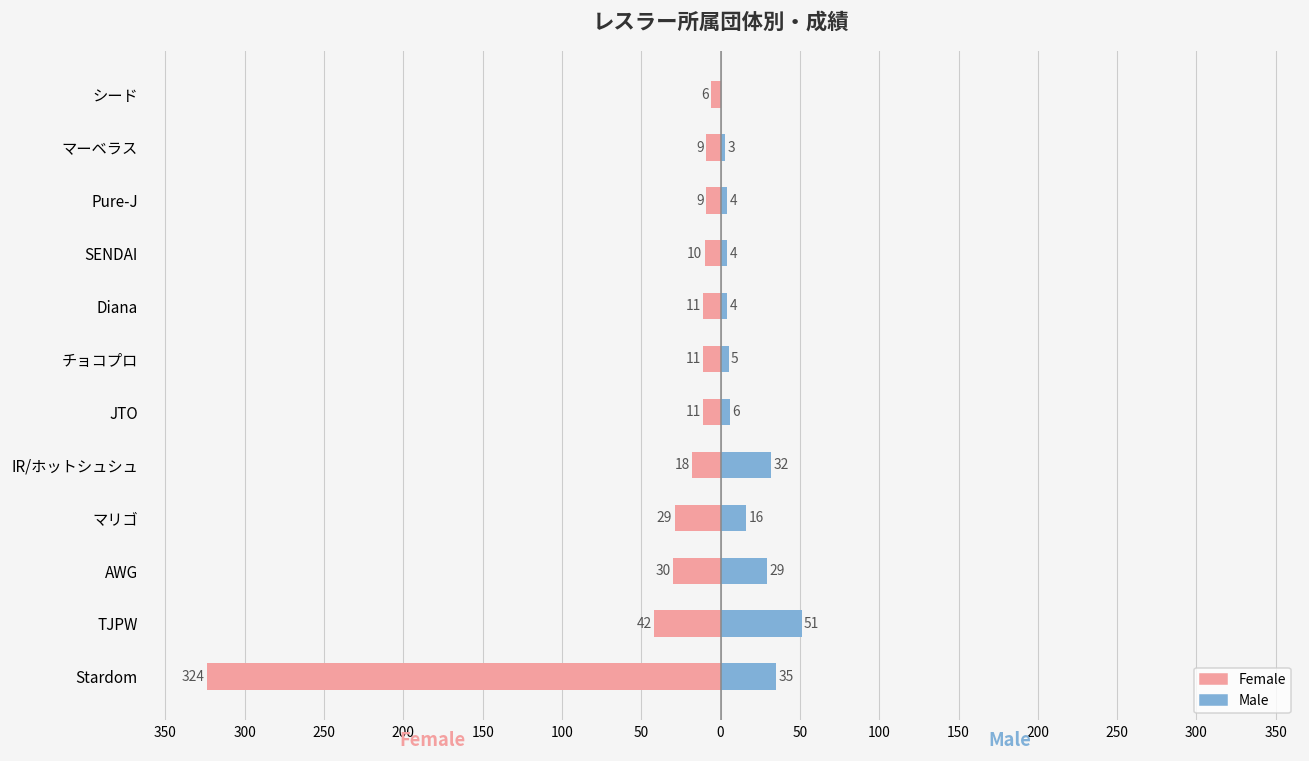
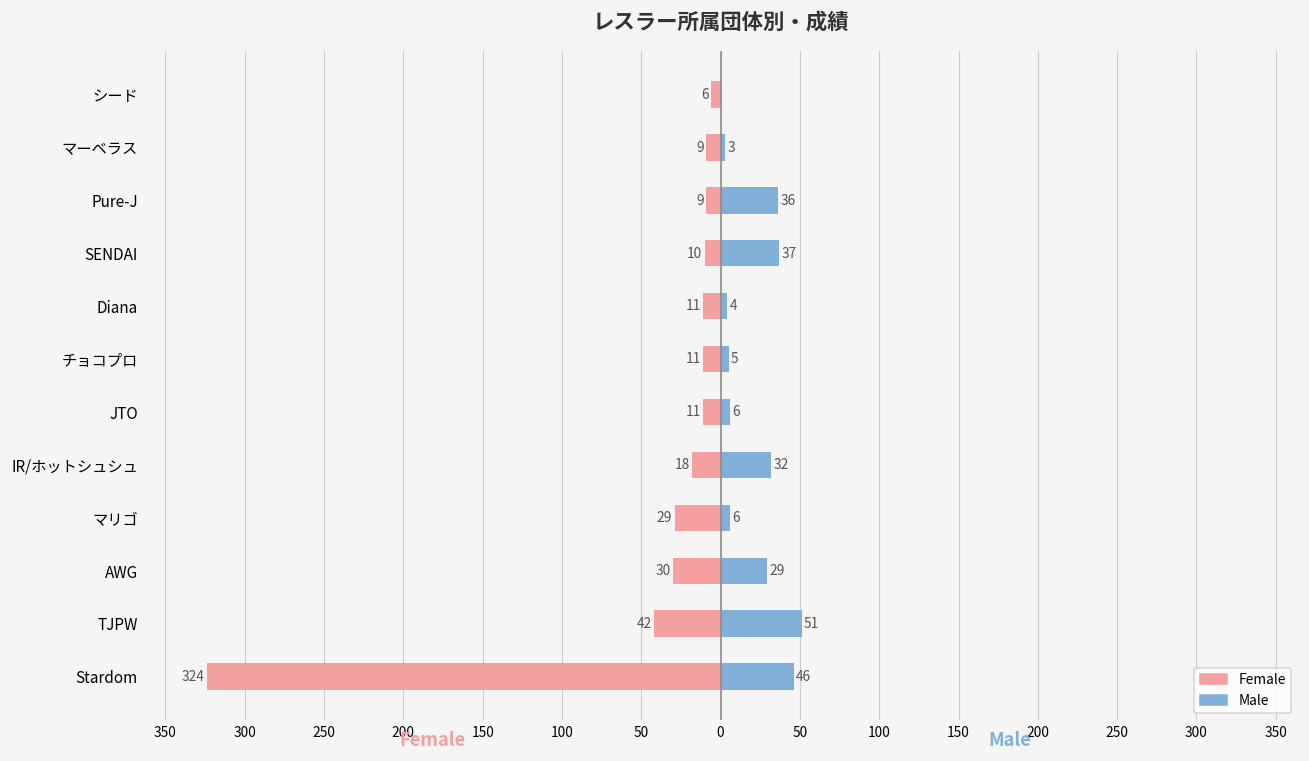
Male, Pure-J: 4 -> 36
Male, SENDAI: 4 -> 37
Male, マリゴ: 16 -> 6
Male, Stardom: 35 -> 46
